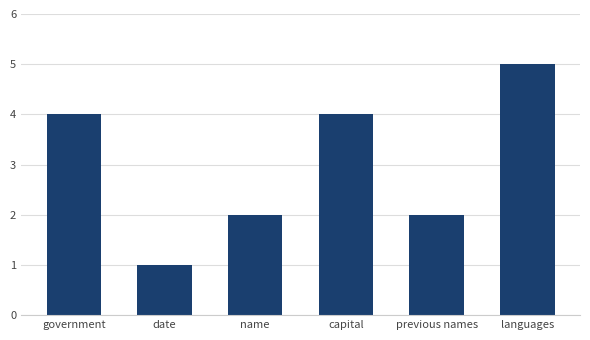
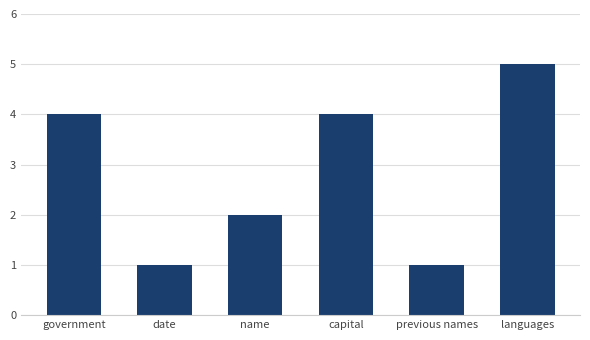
previous names: 2 -> 1
